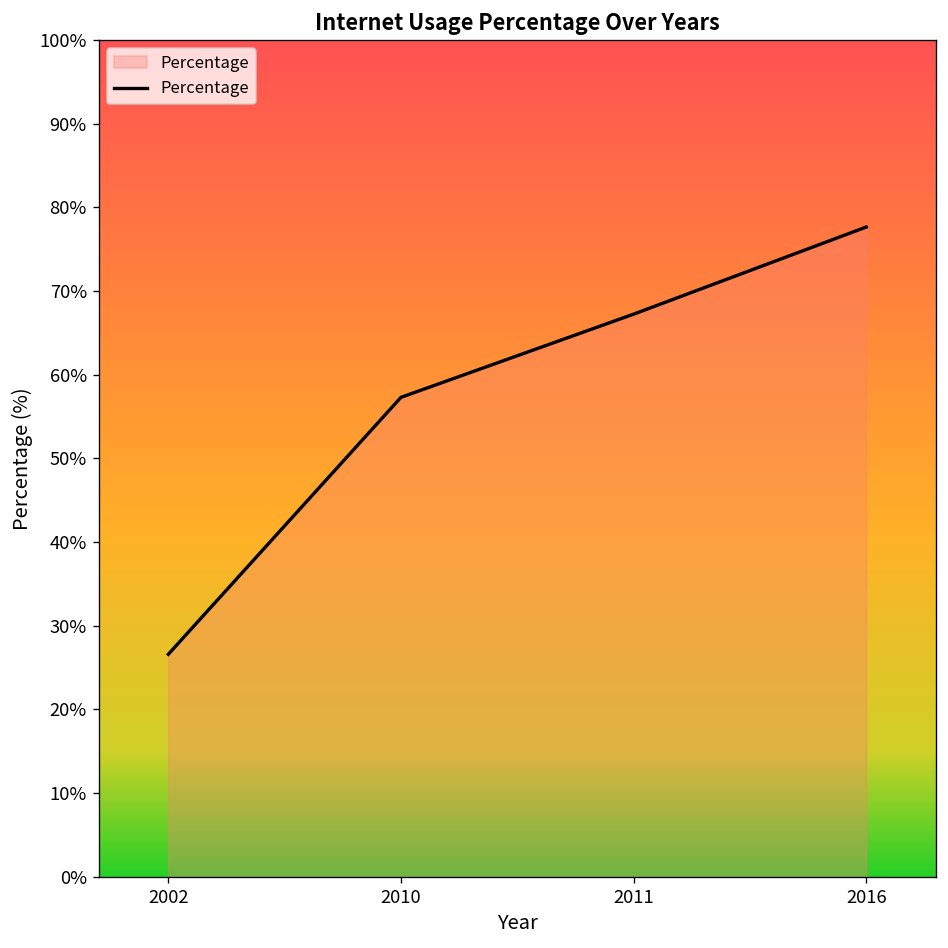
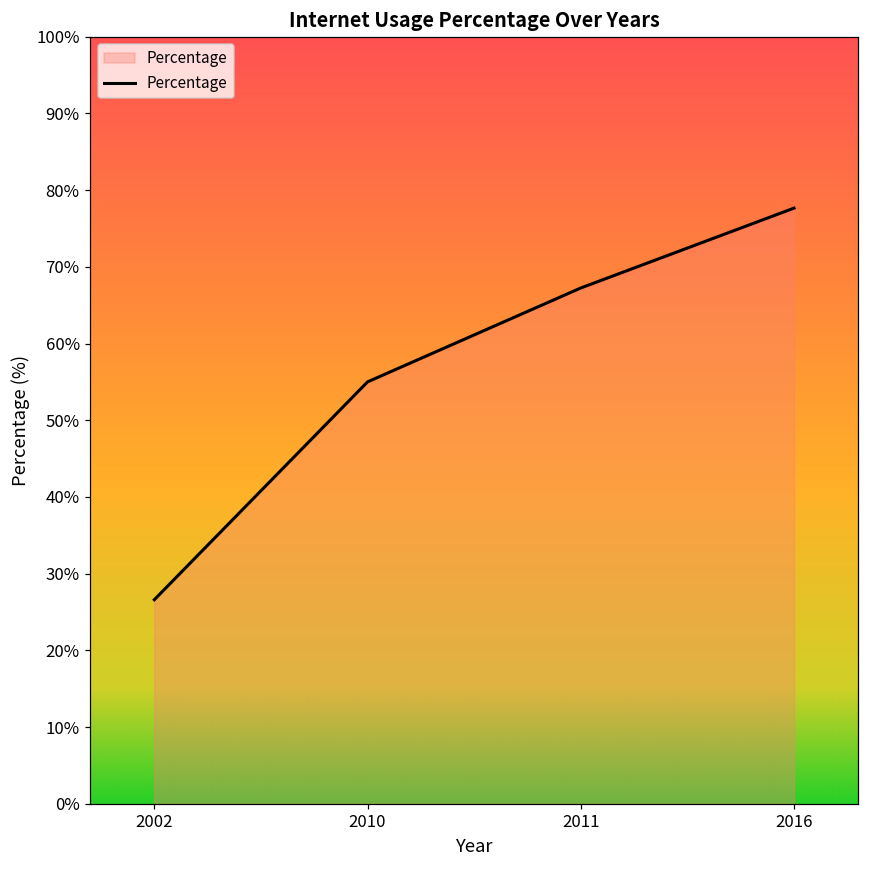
2010: 57% -> 55%
